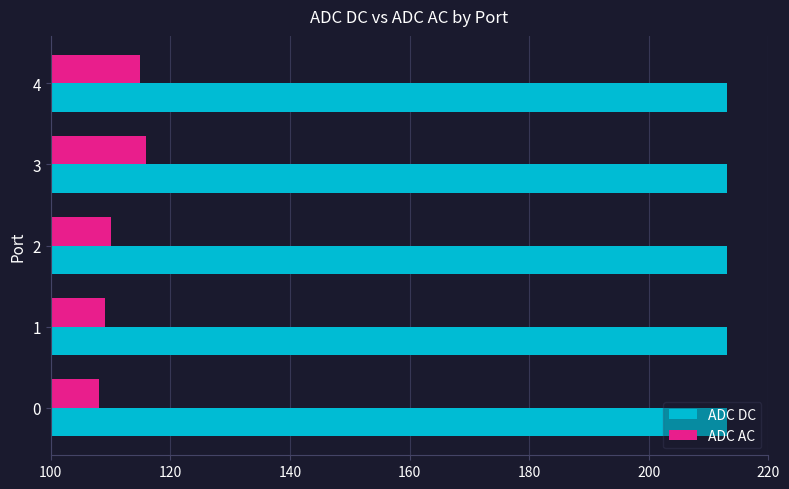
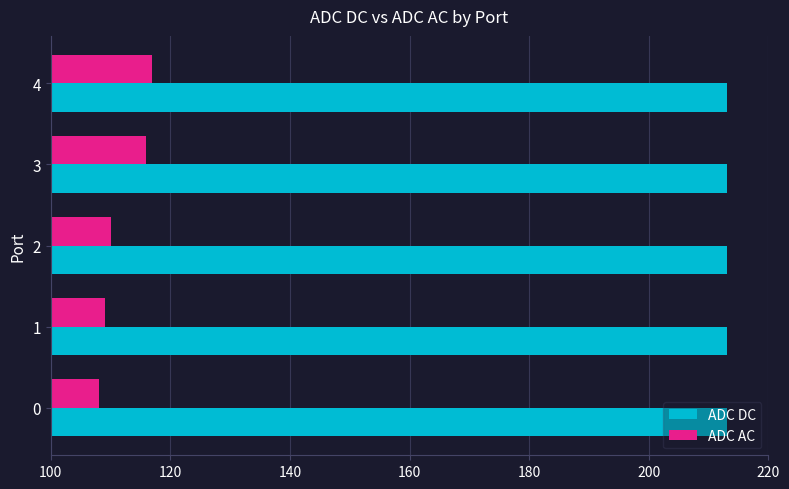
ADC AC, 4: 115 -> 117
